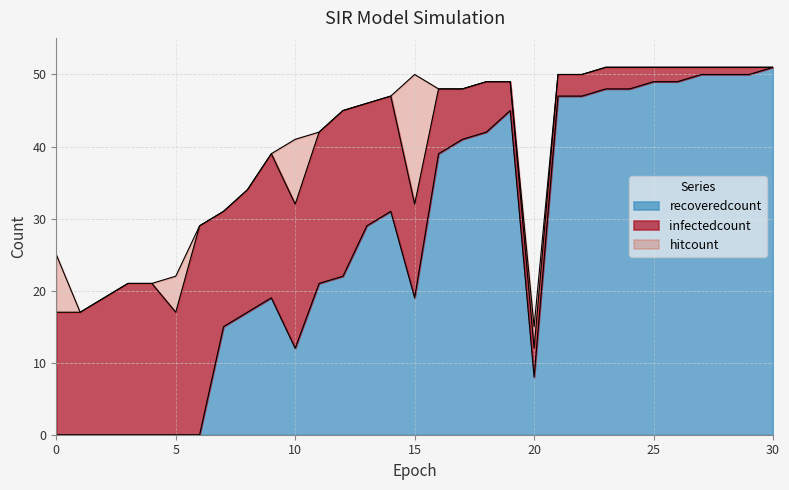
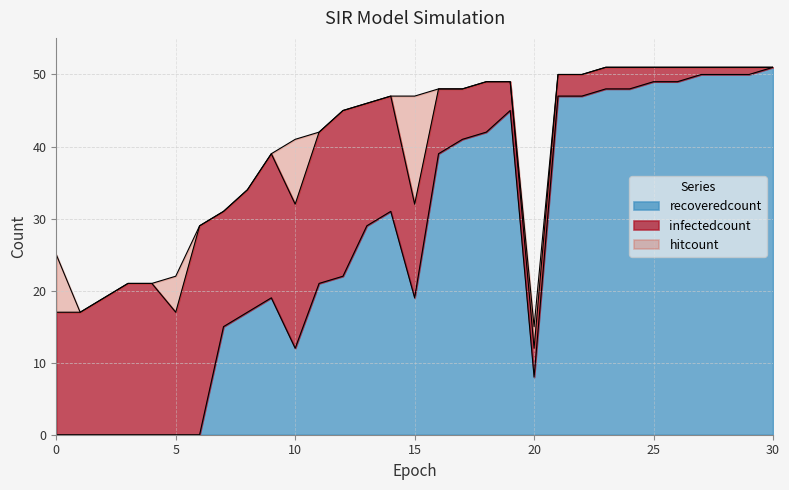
hitcount, 15: 50 -> 47
